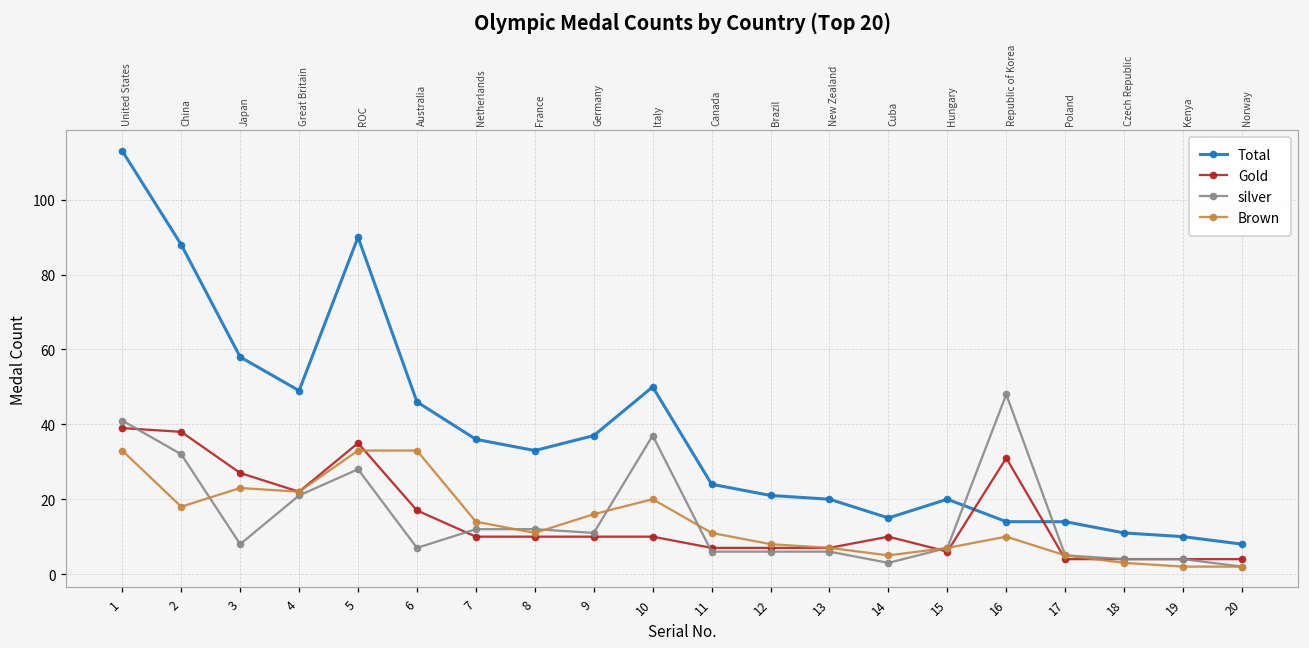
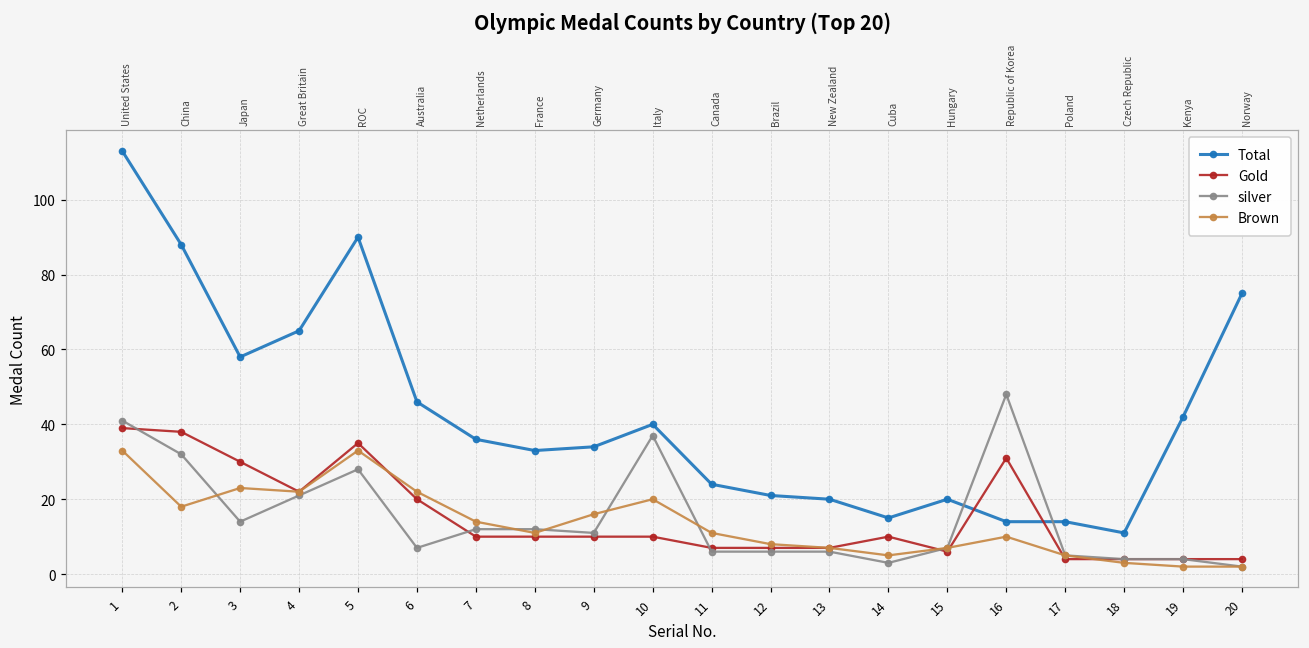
Gold, 3: 27 -> 30
silver, 3: 8 -> 14
Total, 4: 49 -> 65
Gold, 6: 17 -> 20
Brown, 6: 33 -> 22
Total, 9: 37 -> 34
Total, 10: 50 -> 40
Total, 19: 10 -> 42
Total, 20: 8 -> 75
